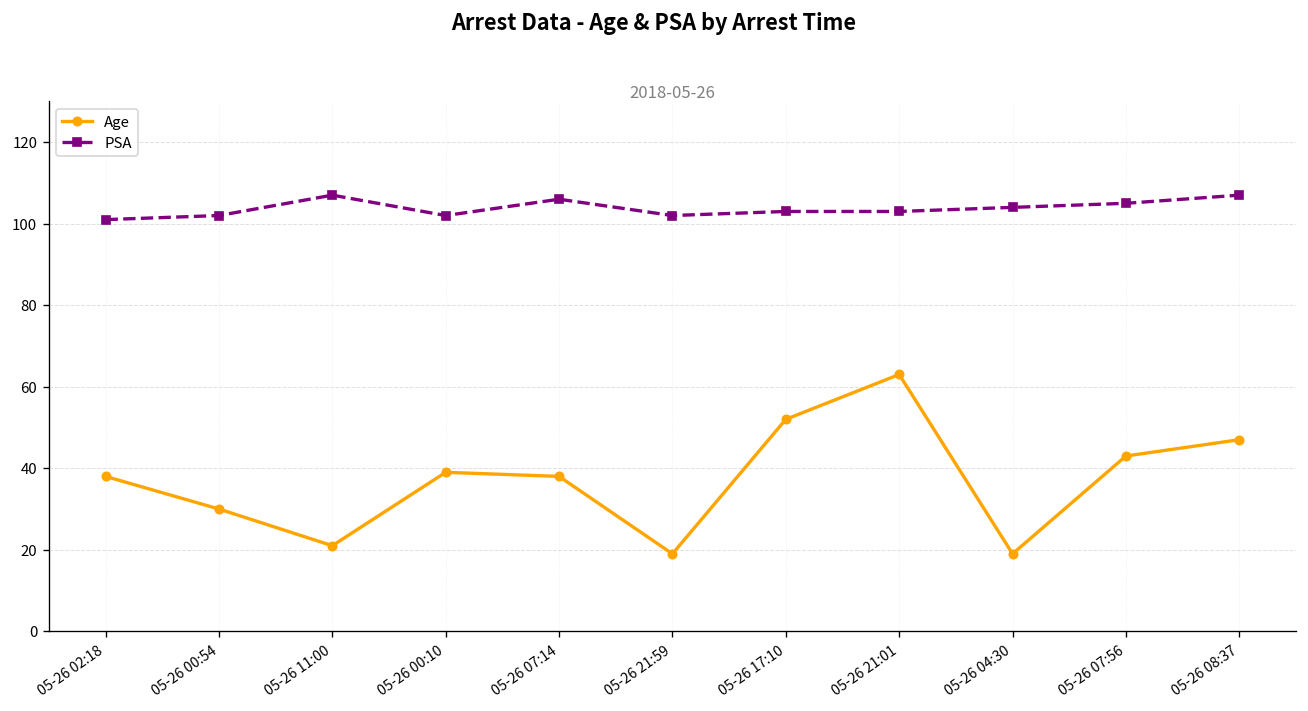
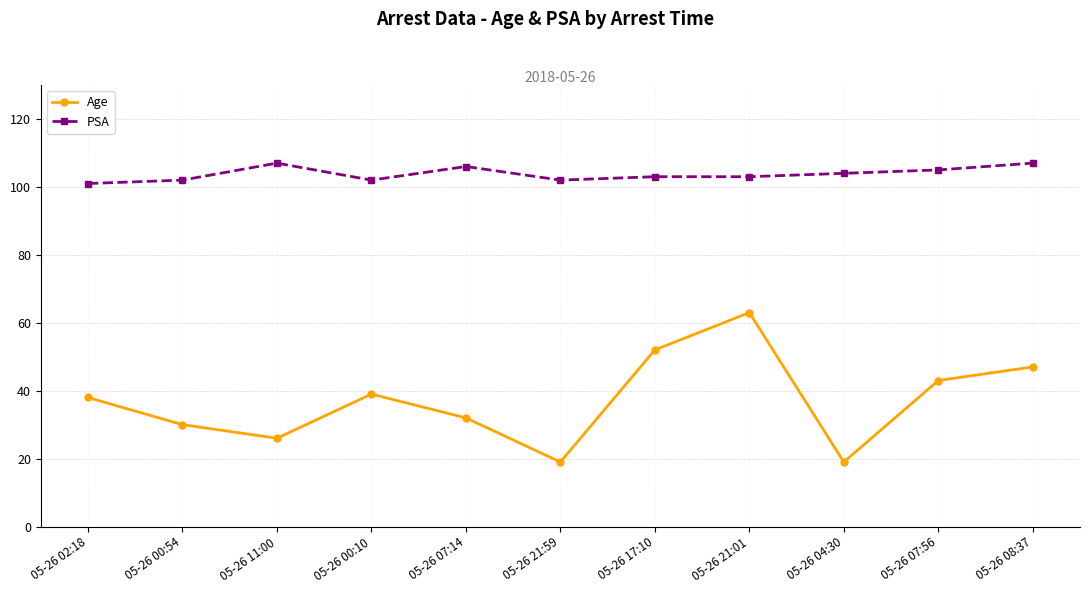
Age, 05-26 11:00: 21 -> 26
Age, 05-26 07:14: 38 -> 32
